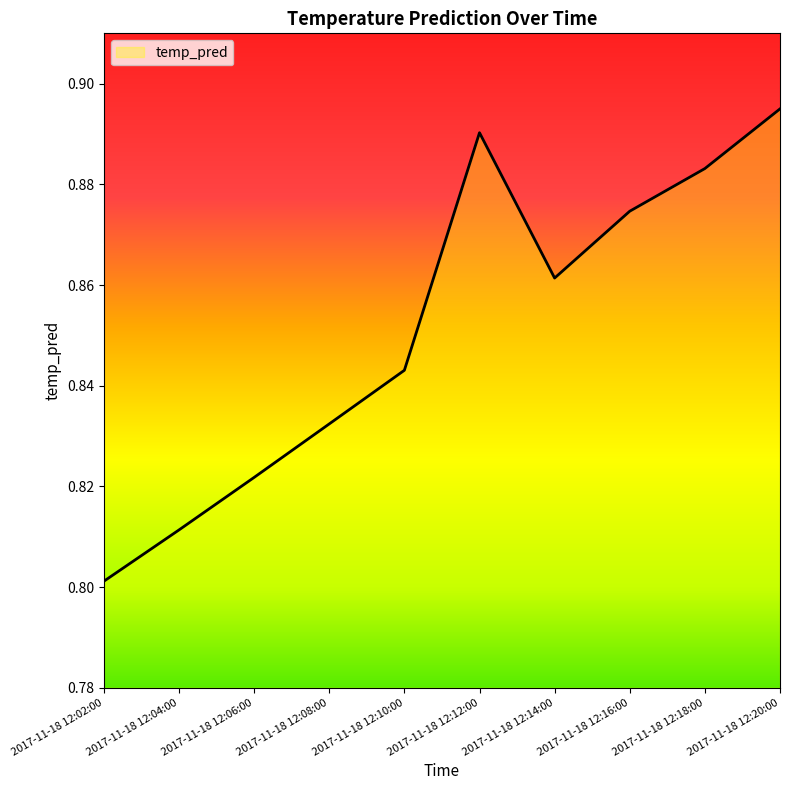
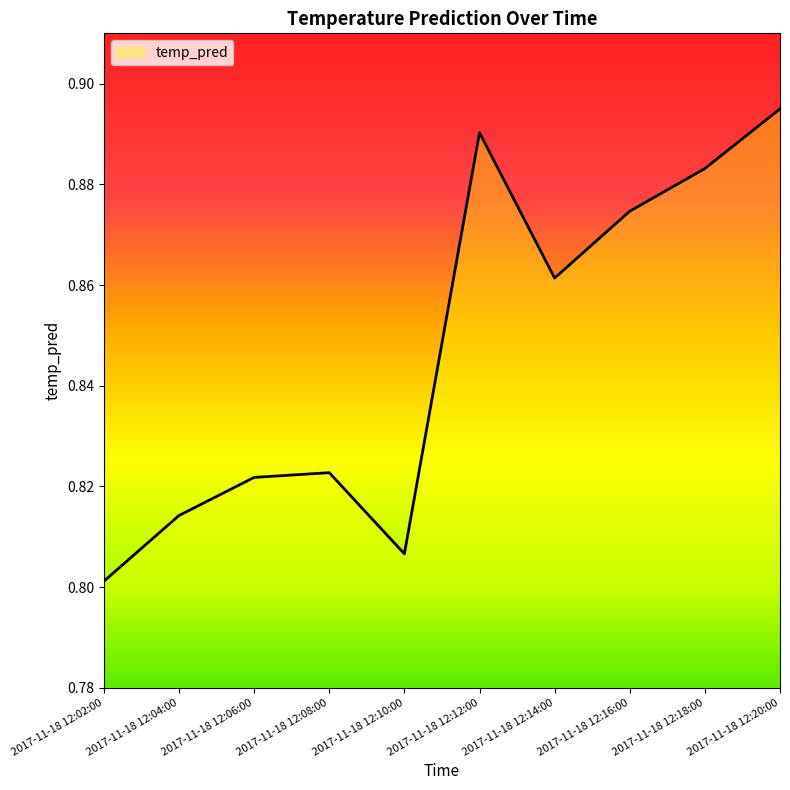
2017-11-18 12:04:00: 0.811 -> 0.814
2017-11-18 12:08:00: 0.832 -> 0.823
2017-11-18 12:10:00: 0.843 -> 0.807
